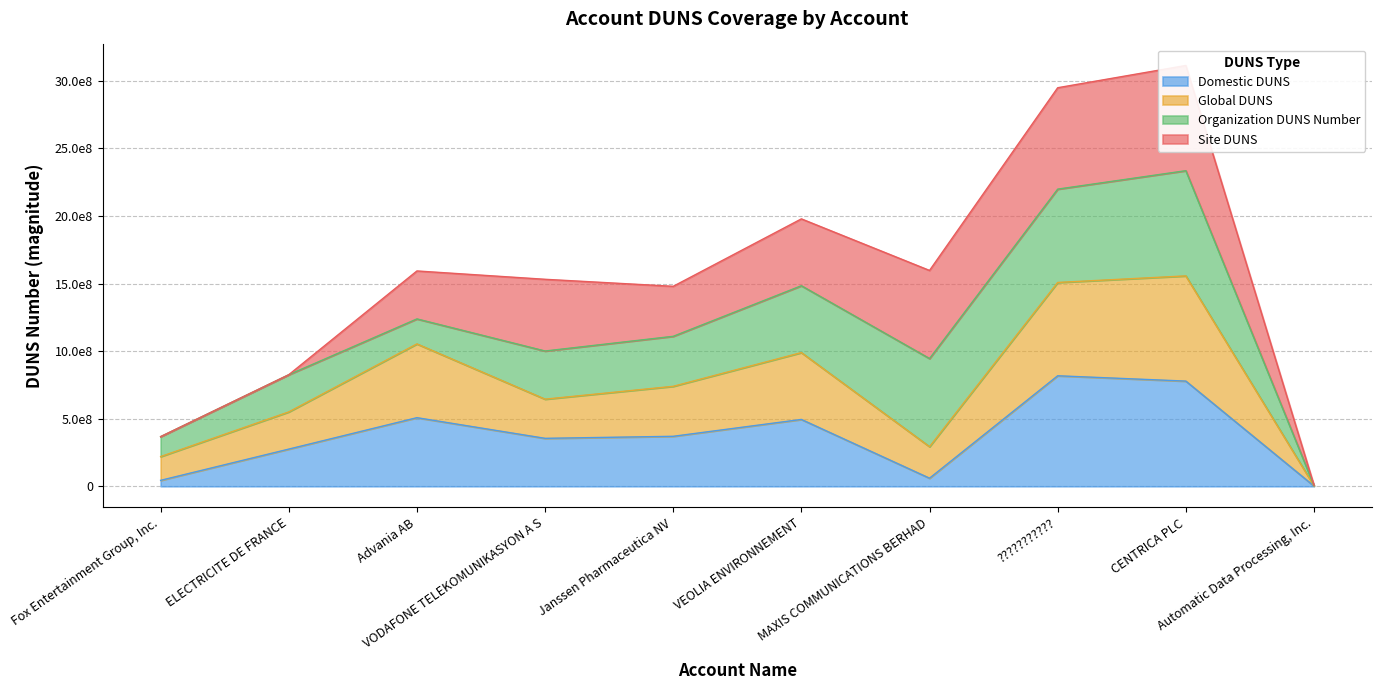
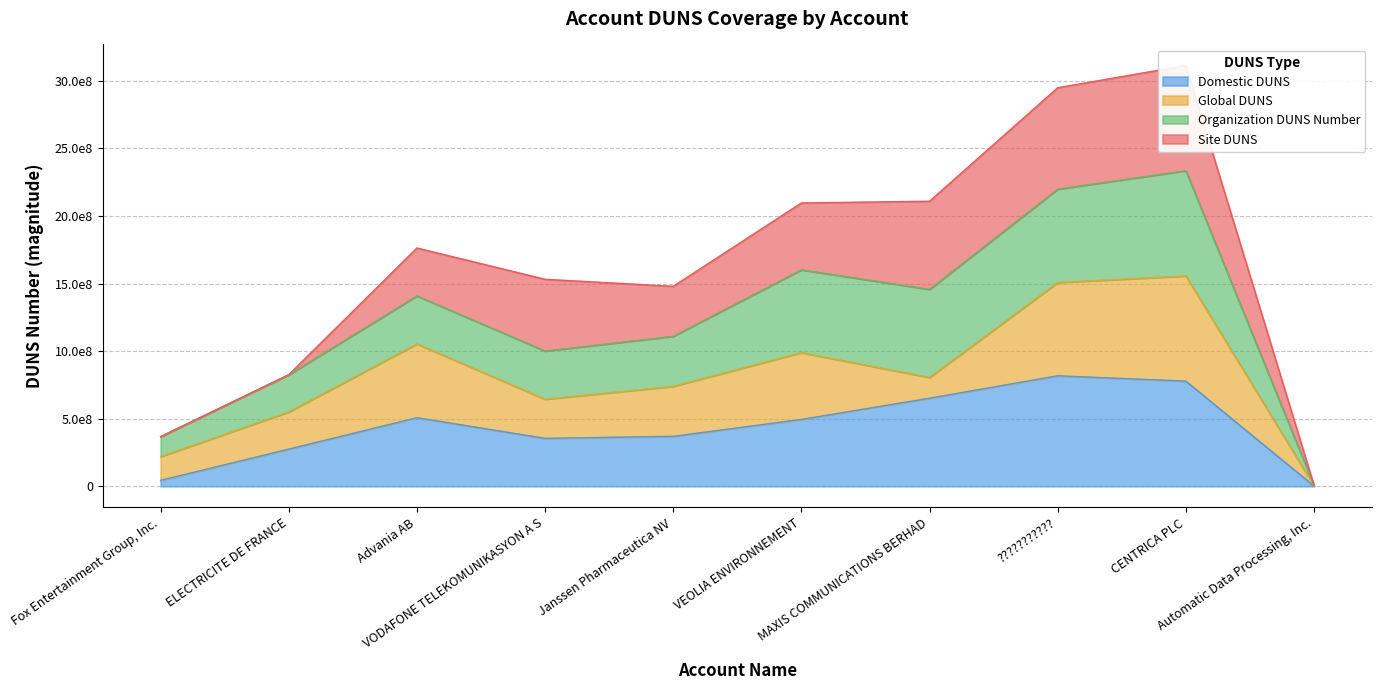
Organization DUNS Number, Advania AB: 180000000 -> 350000000
Organization DUNS Number, VEOLIA ENVIRONNEMENT: 490000000 -> 610000000
Domestic DUNS, MAXIS COMMUNICATIONS BERHAD: 60000000 -> 650000000
Global DUNS, MAXIS COMMUNICATIONS BERHAD: 230000000 -> 150000000
